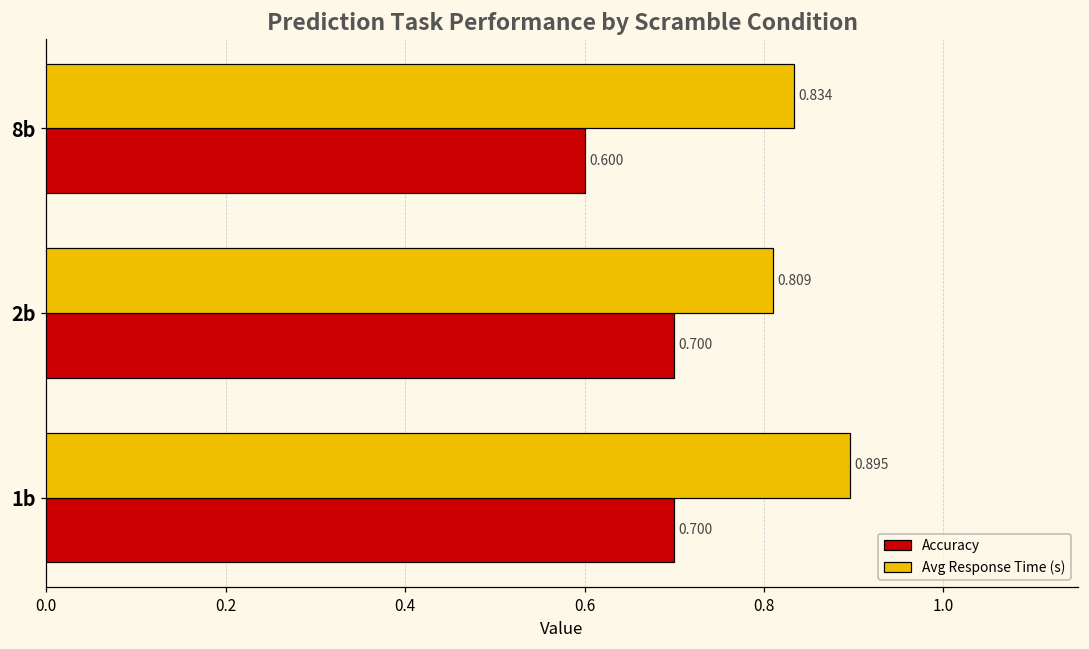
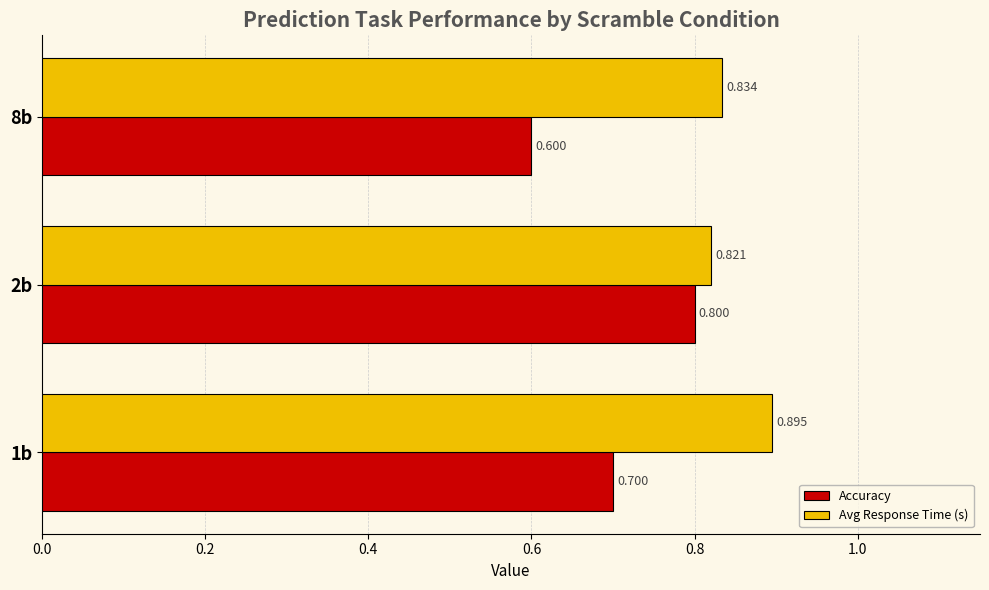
Avg Response Time (s), 2b: 0.809 -> 0.821
Accuracy, 2b: 0.700 -> 0.800
